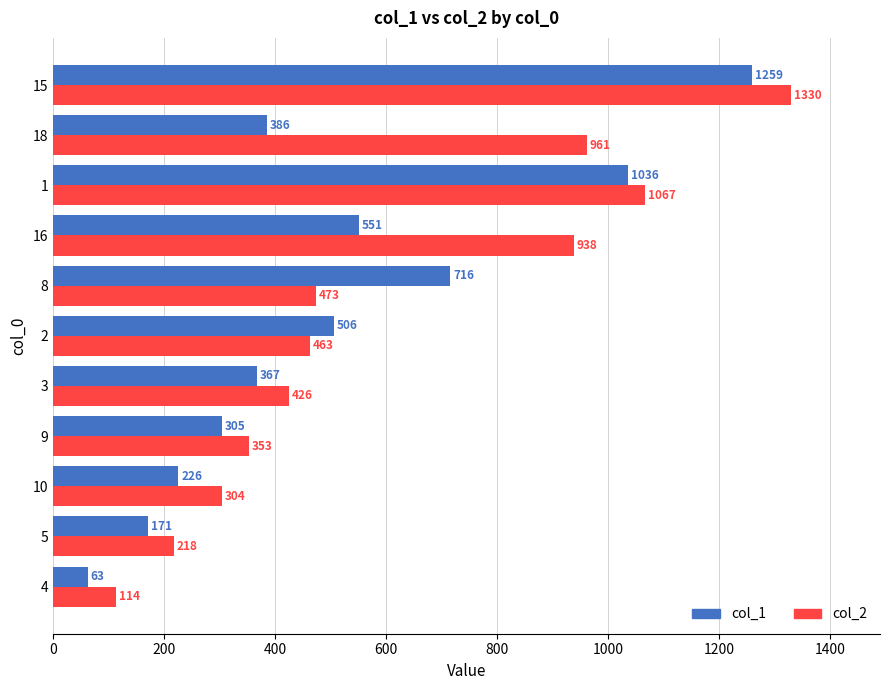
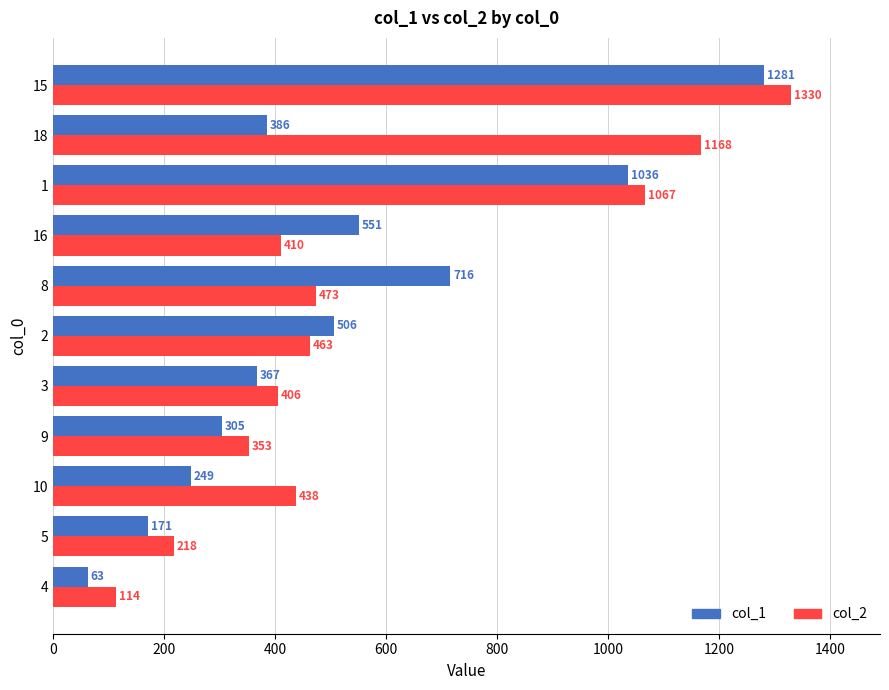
col_1, 15: 1259 -> 1281
col_2, 18: 961 -> 1168
col_2, 16: 938 -> 410
col_2, 3: 426 -> 406
col_1, 10: 226 -> 249
col_2, 10: 304 -> 438
